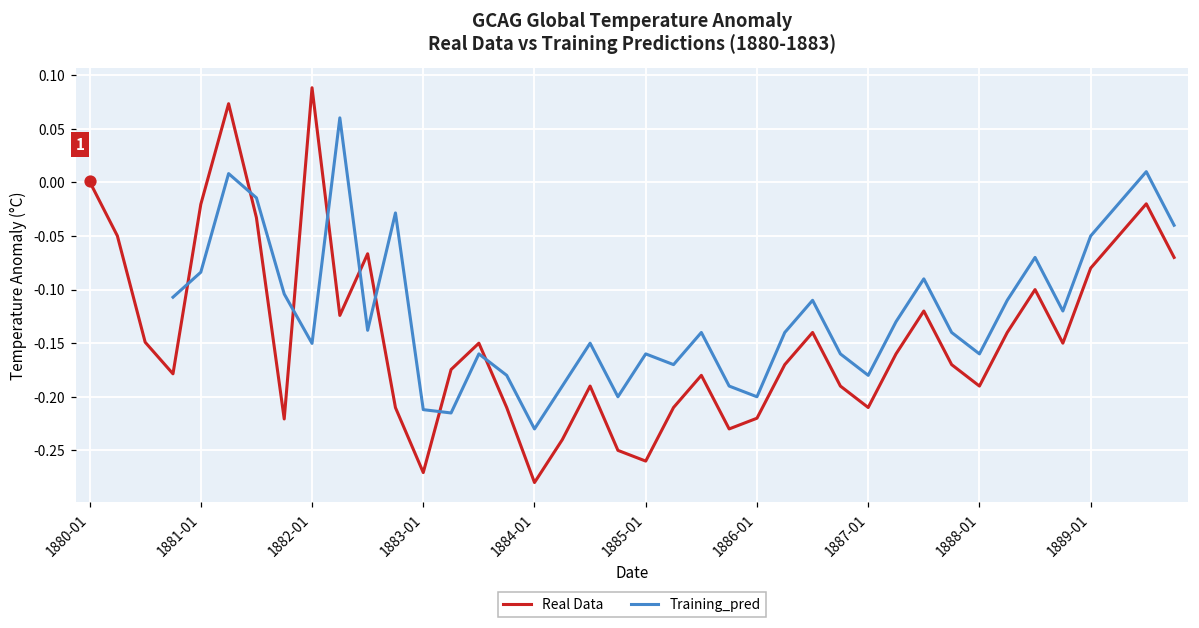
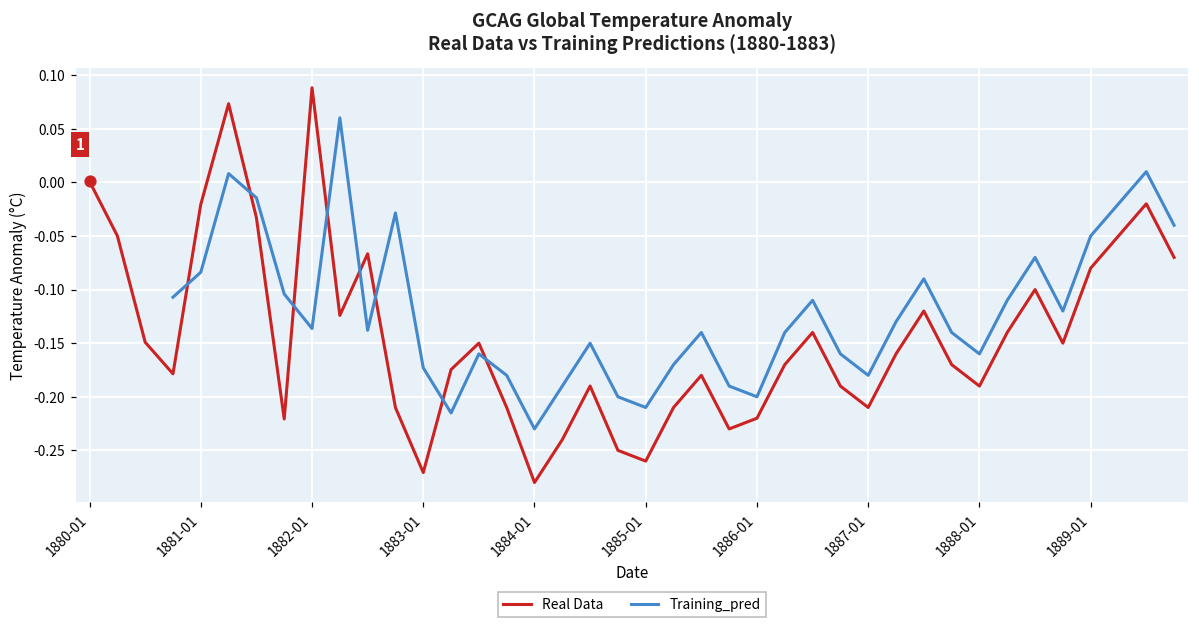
Training_pred, 1882-01: -0.15 -> -0.14
Training_pred, 1883-01: -0.21 -> -0.17
Training_pred, 1885-01: -0.16 -> -0.21
